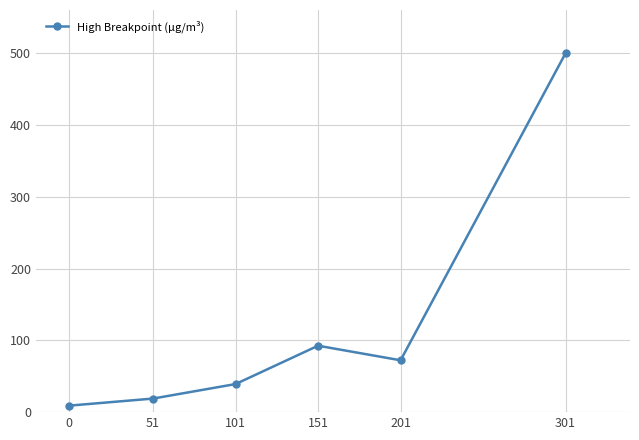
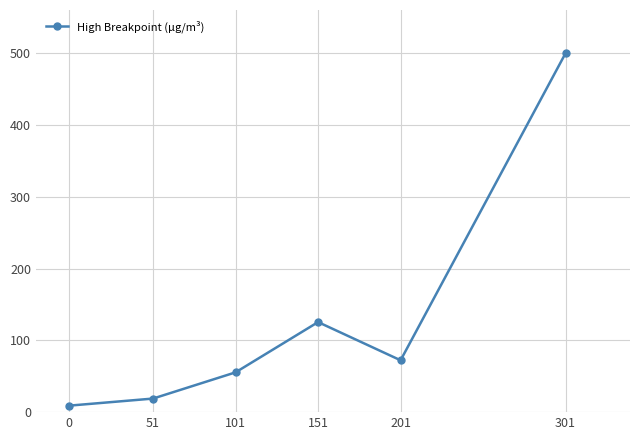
101: 40 -> 60
151: 90 -> 130
